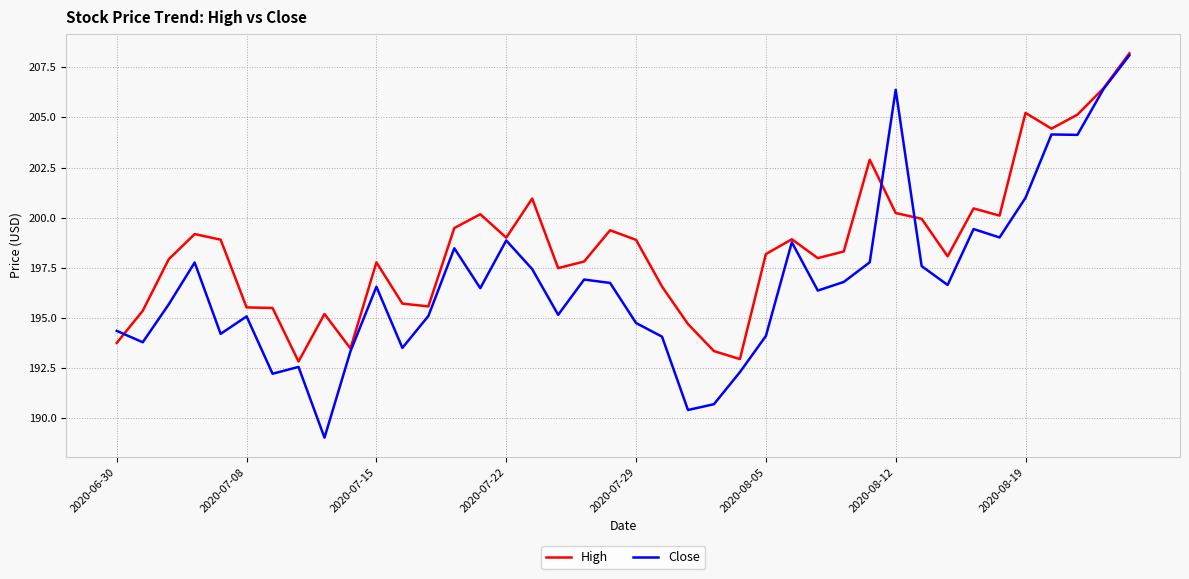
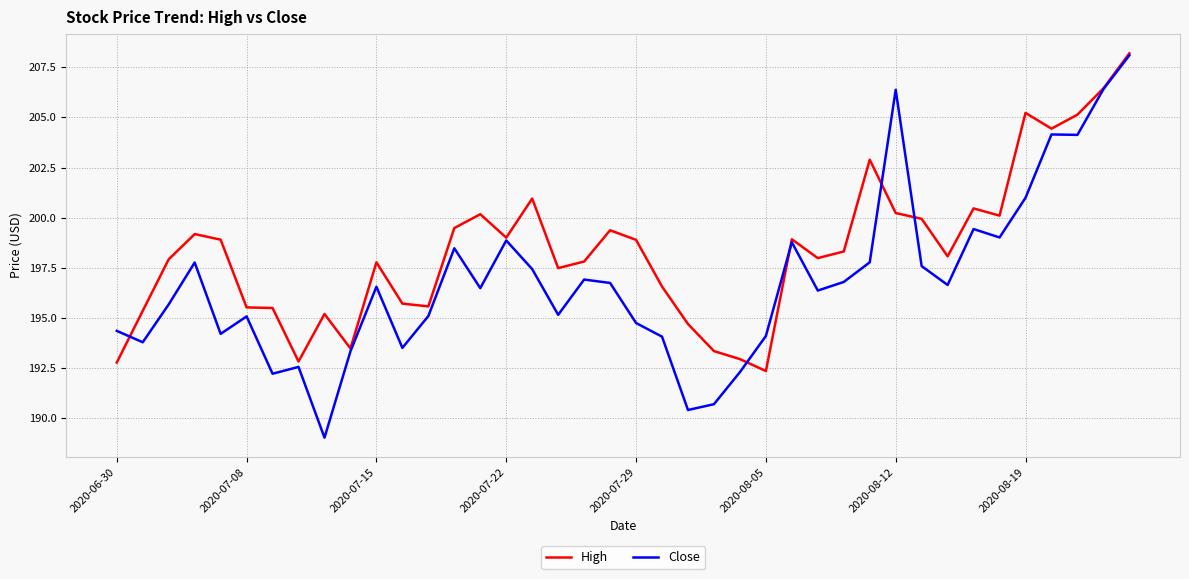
High, 2020-06-30: 193.8 -> 192.8
High, 2020-08-05: 198.2 -> 192.3
